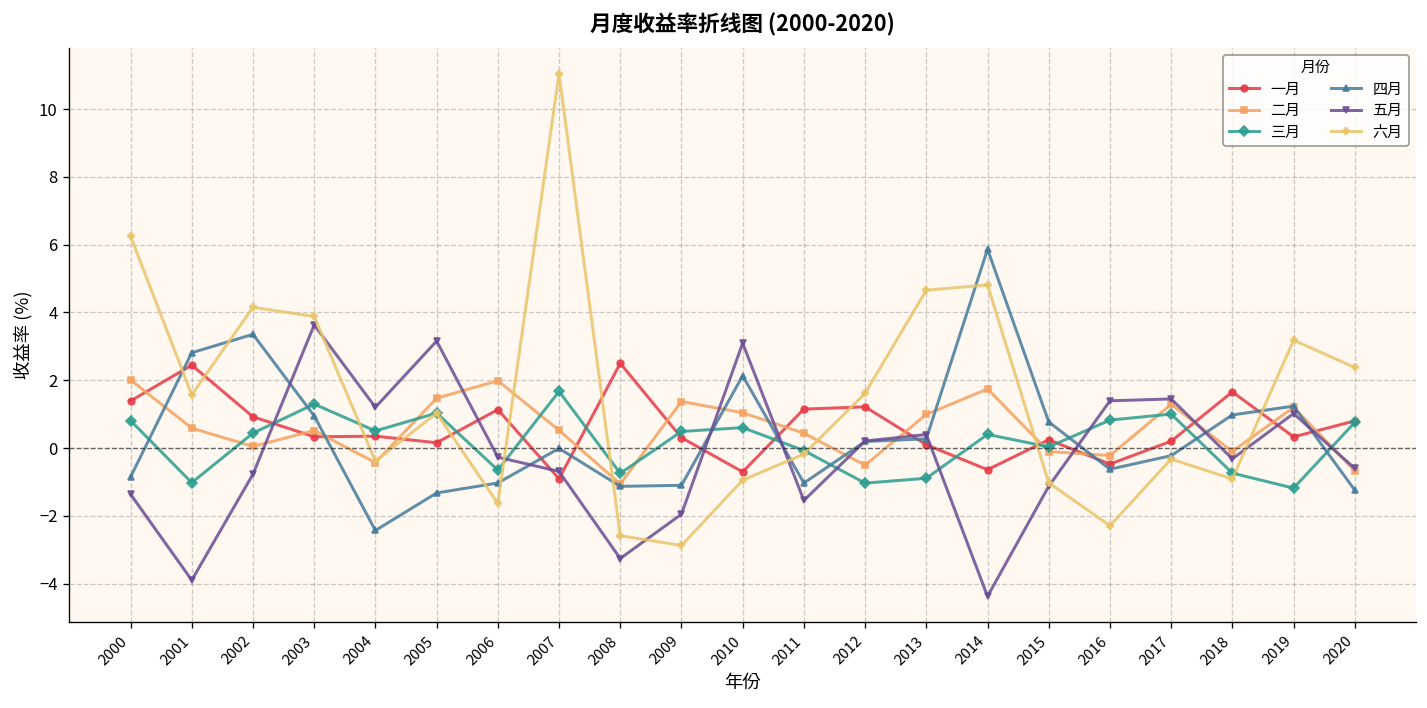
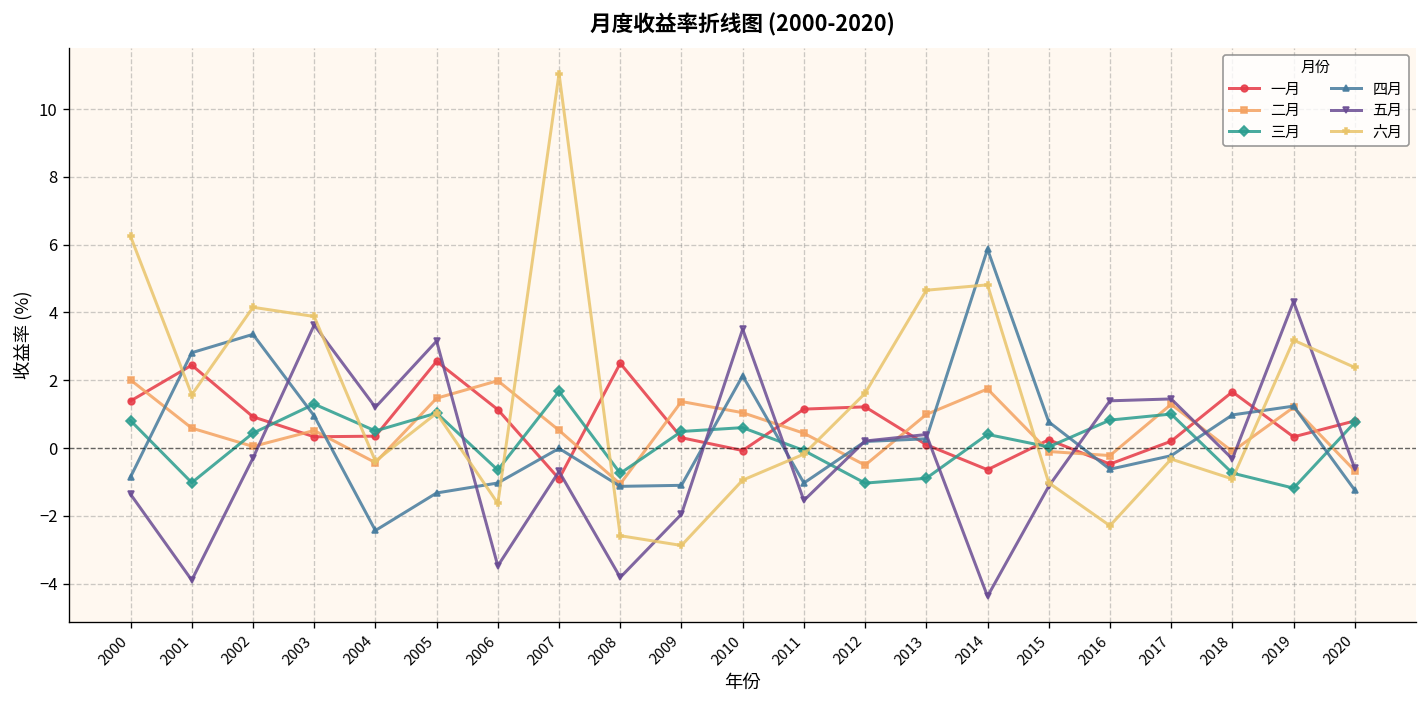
五月, 2002: -0.8 -> -0.3
一月, 2005: 0.2 -> 2.6
五月, 2006: -0.3 -> -3.5
五月, 2008: -3.3 -> -3.8
一月, 2010: -0.7 -> -0.1
五月, 2010: 3.1 -> 3.5
五月, 2019: 1.0 -> 4.3
